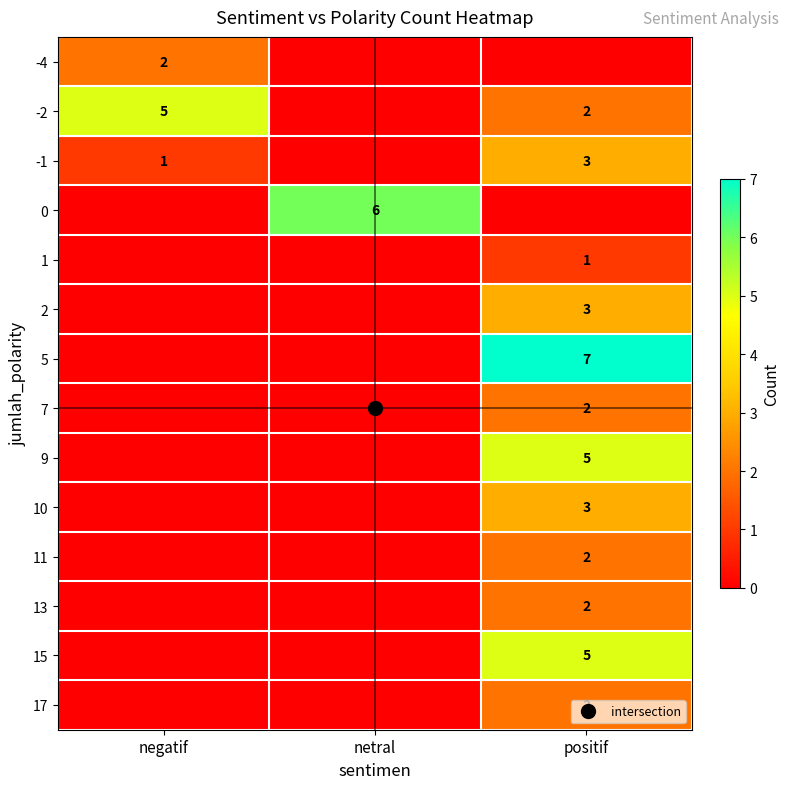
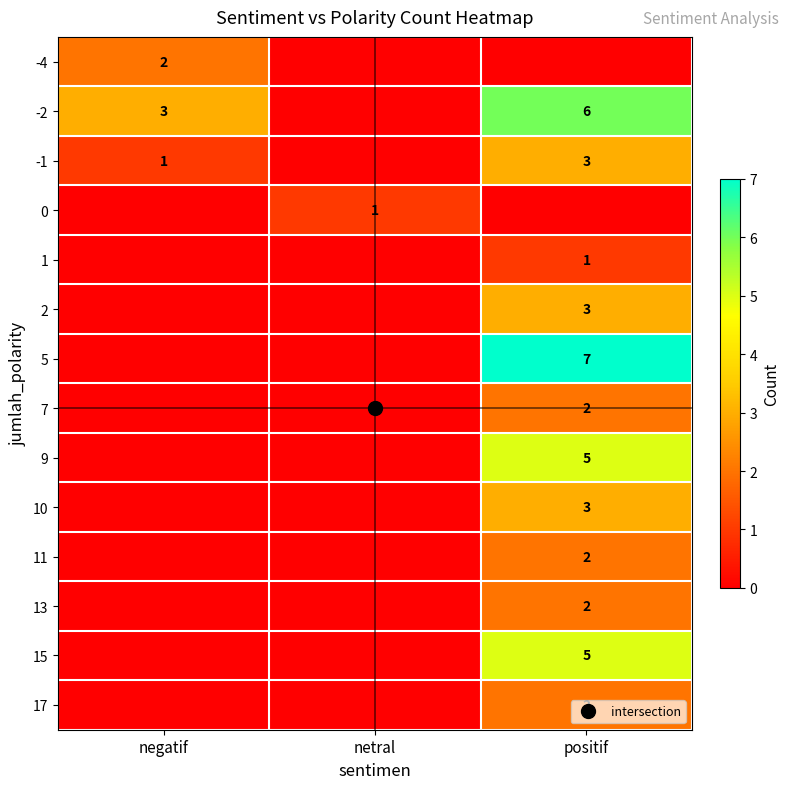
-2, negatif: 5 -> 3
-2, positif: 2 -> 6
0, netral: 6 -> 1
